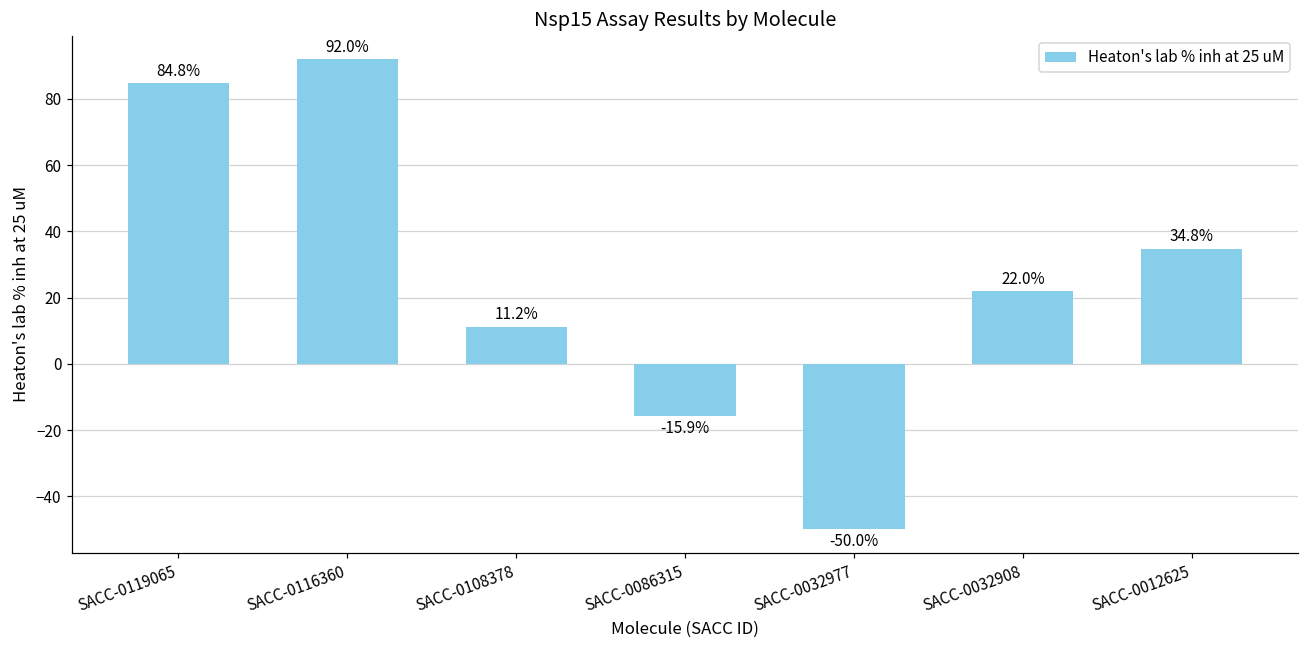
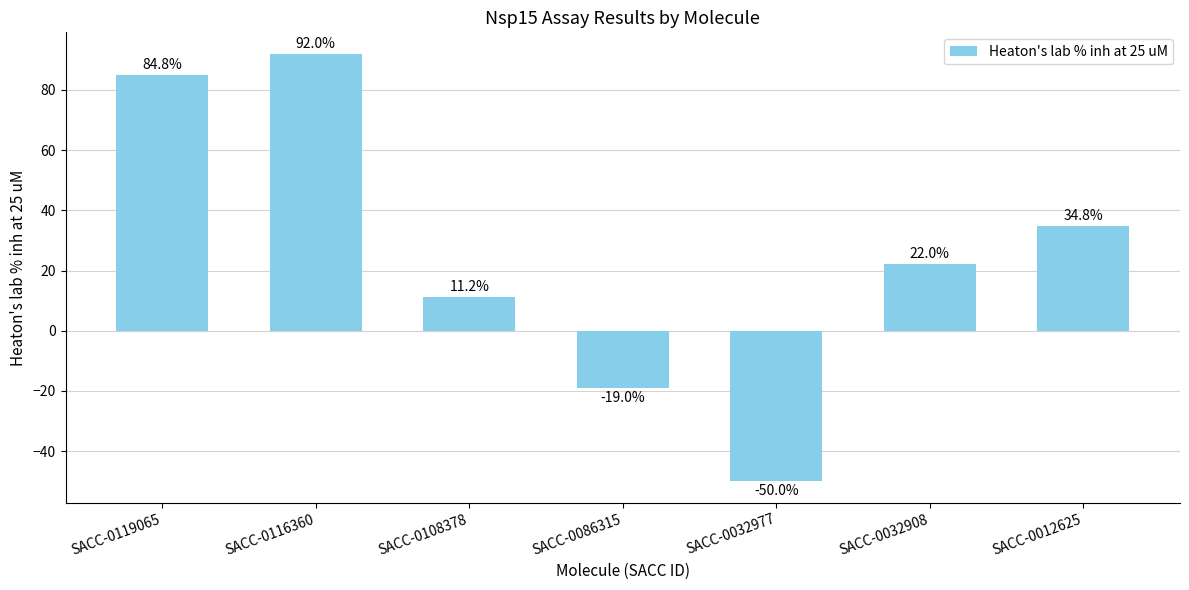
SACC-0086315: -15.9% -> -19.0%
